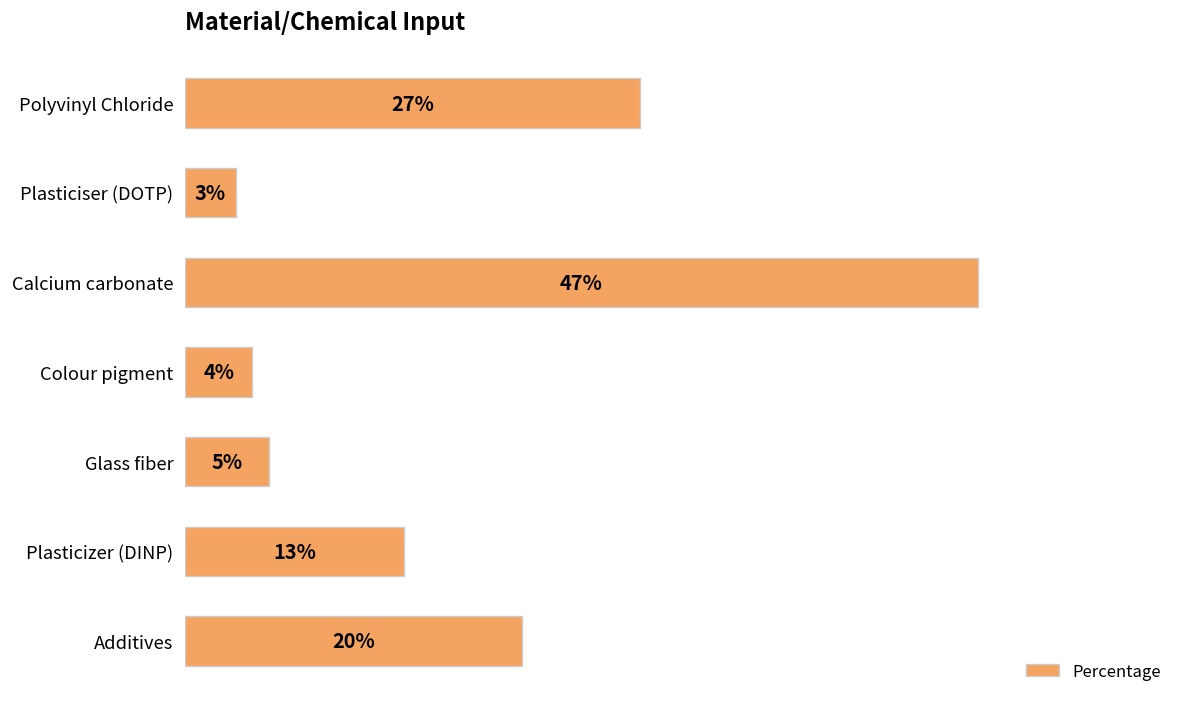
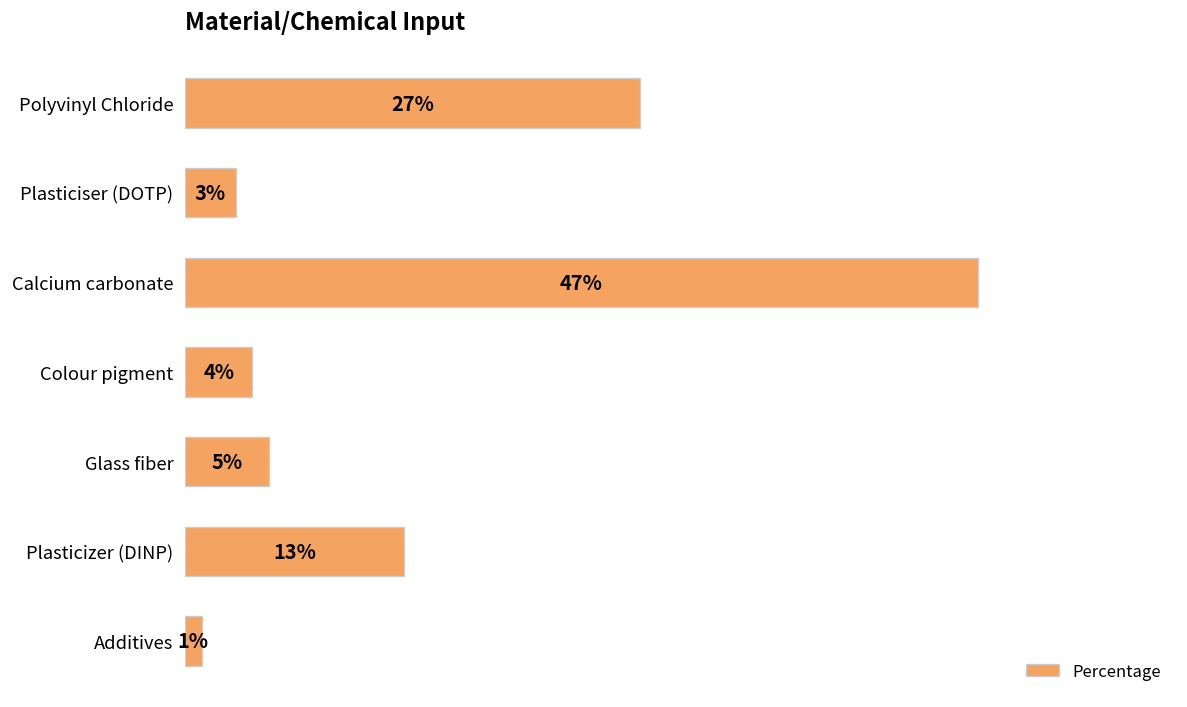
Additives: 20% -> 1%
